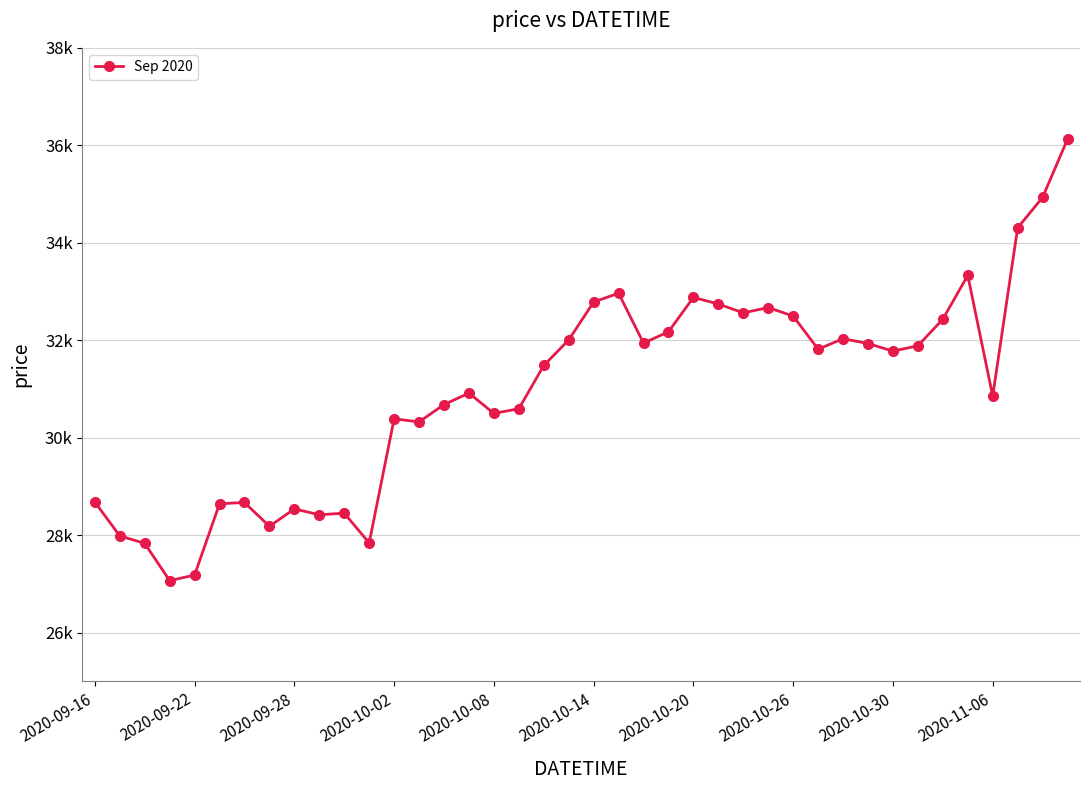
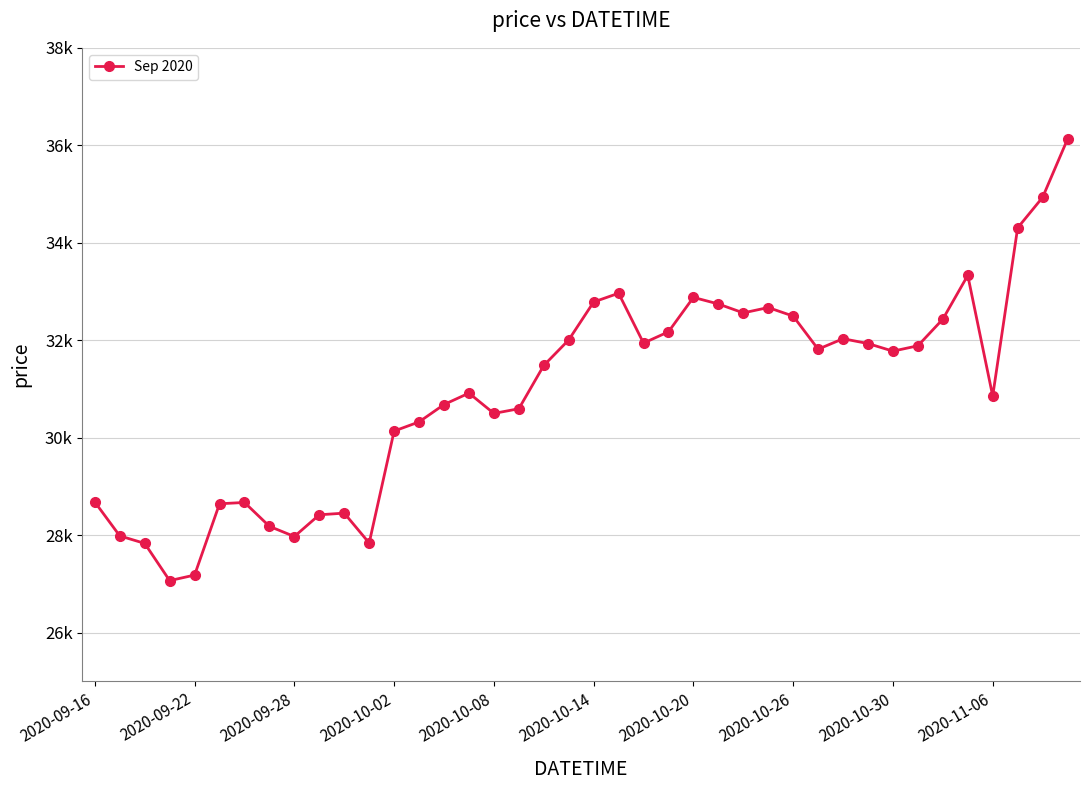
2020-09-28: 28500 -> 28000
2020-10-02: 30400 -> 30100
